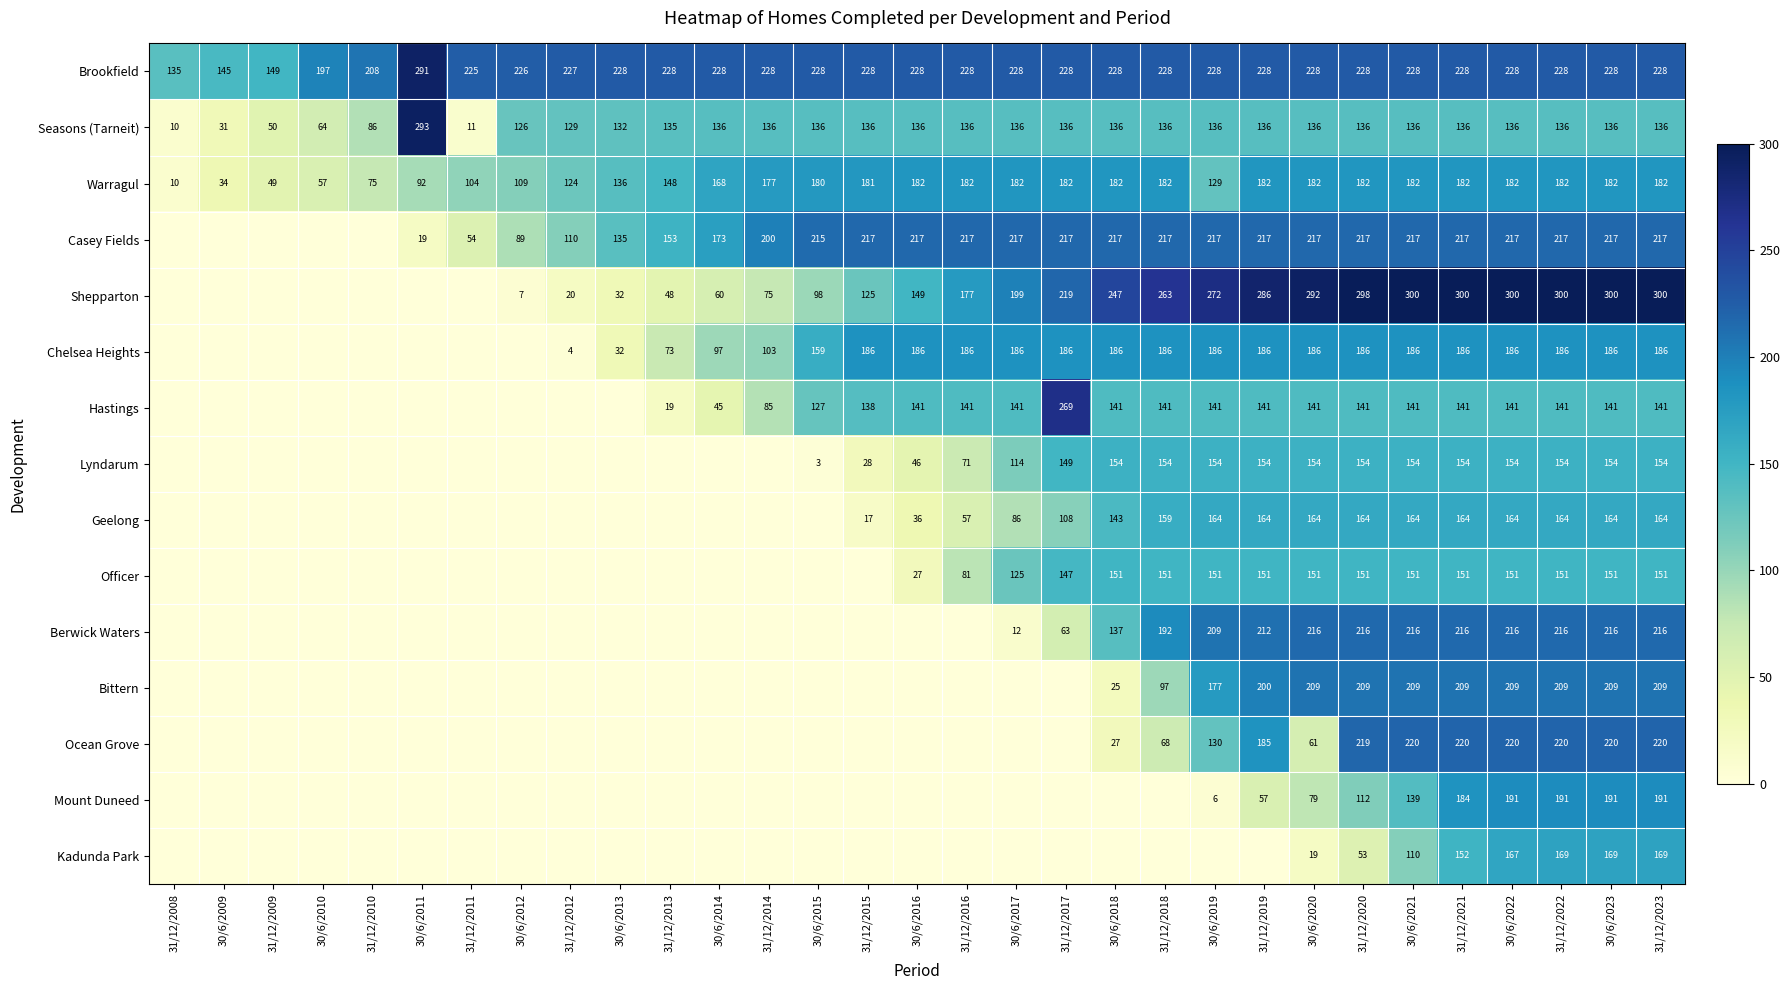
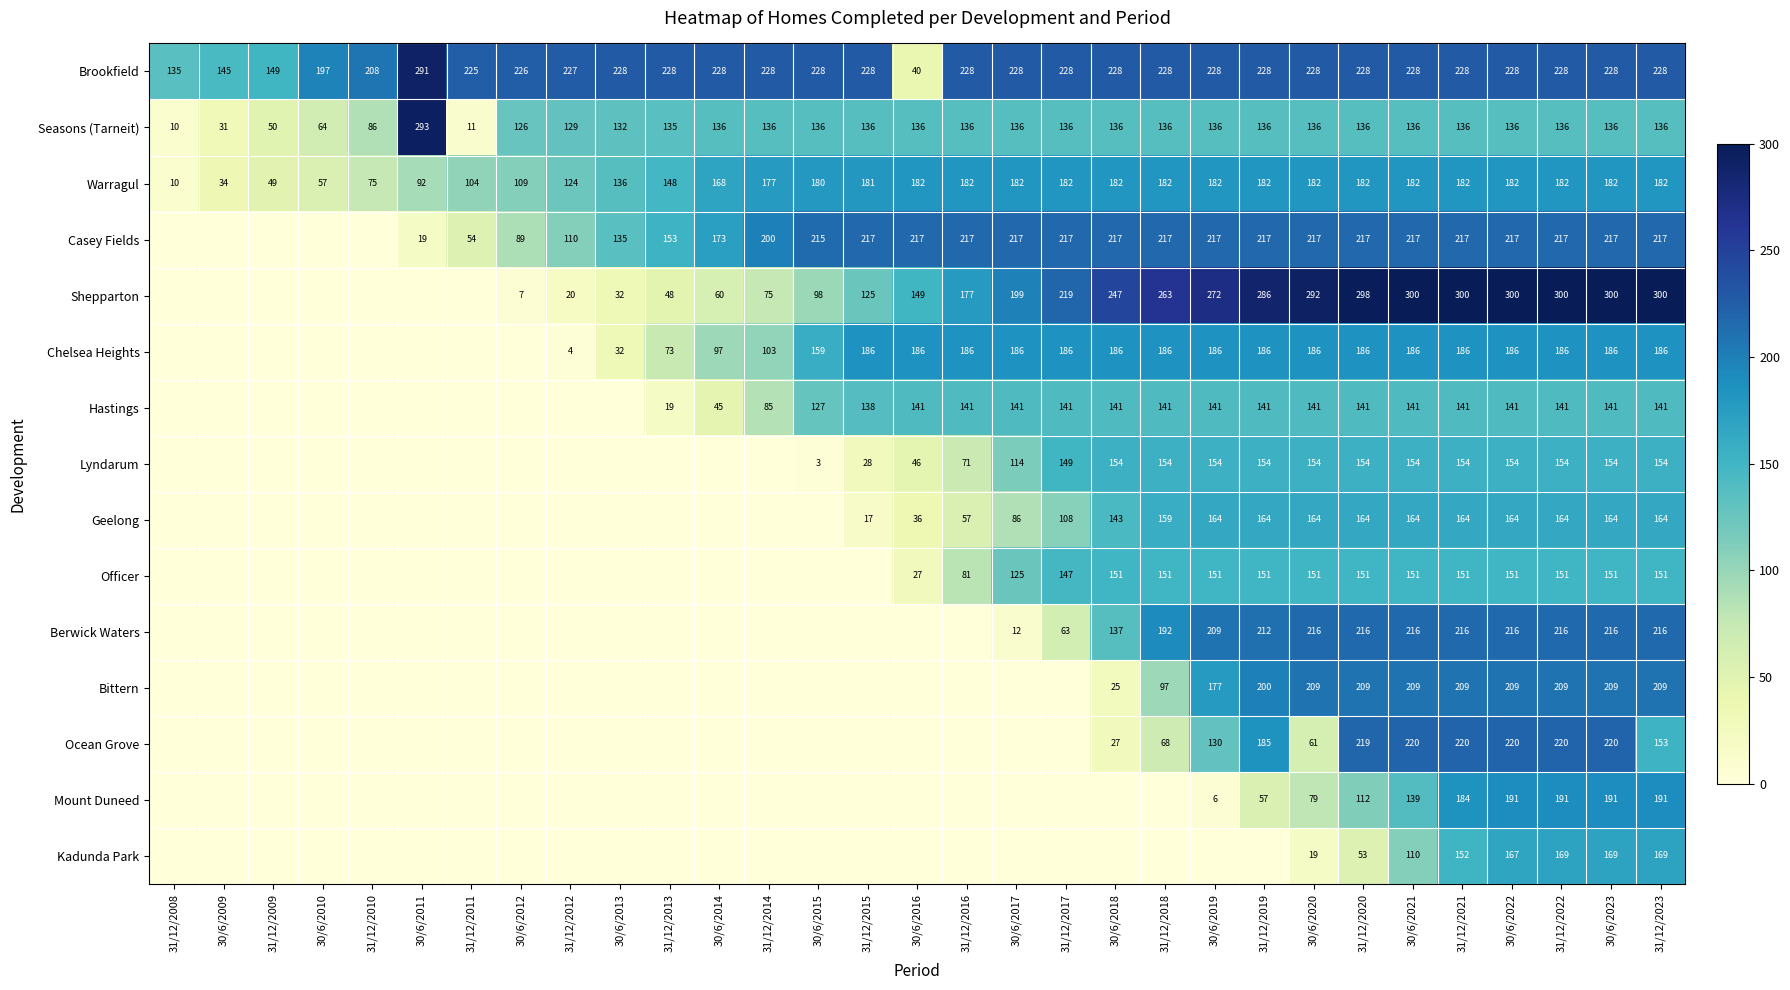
Brookfield, 30/6/2016: 228 -> 40
Warragul, 30/6/2019: 129 -> 182
Hastings, 31/12/2017: 269 -> 141
Ocean Grove, 31/12/2023: 220 -> 153
